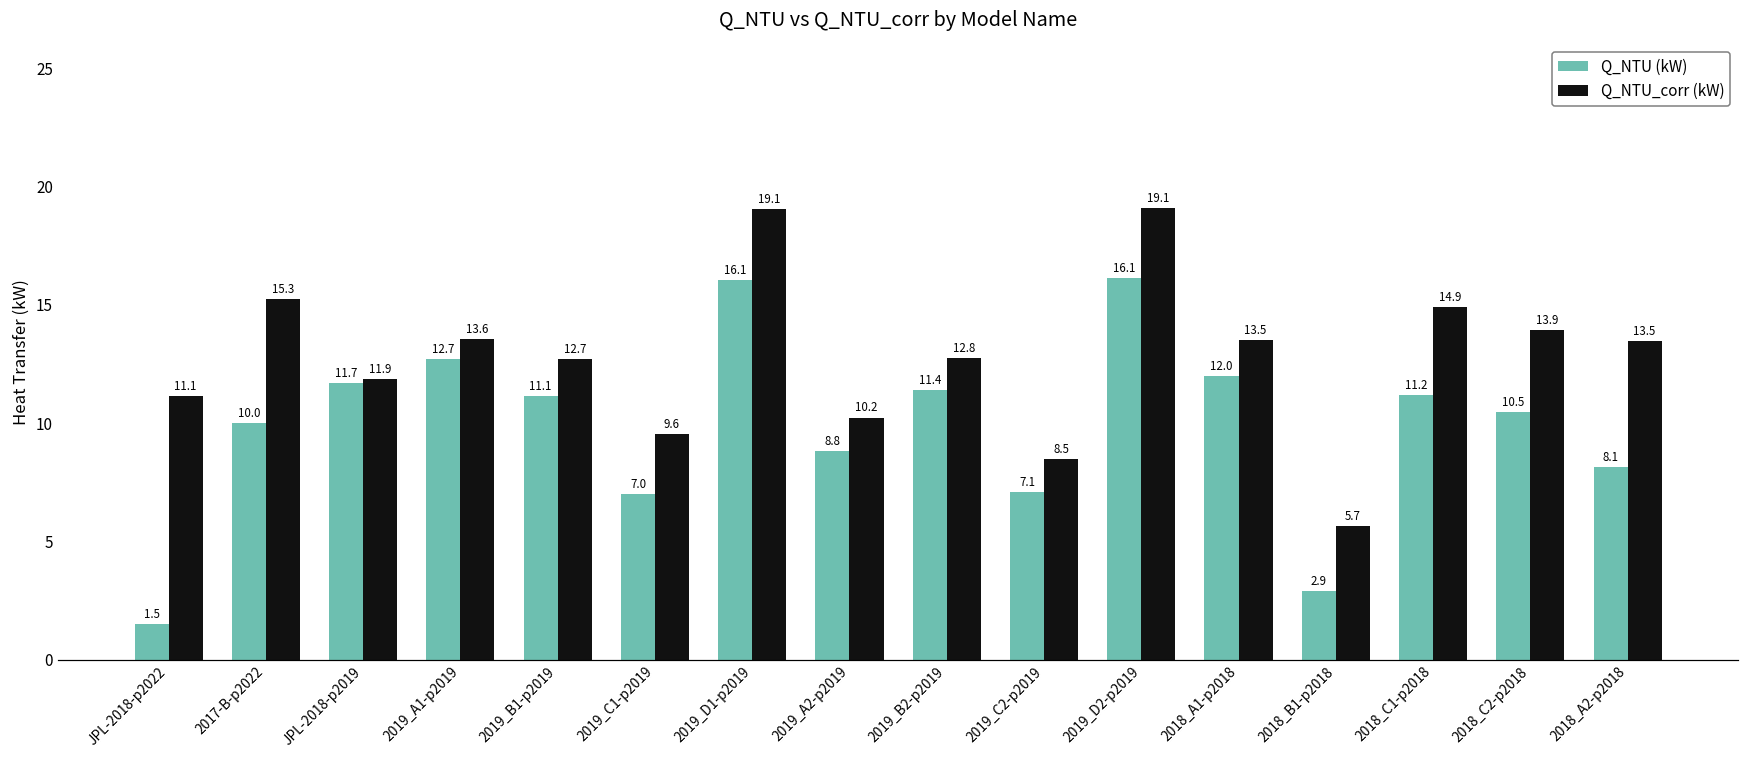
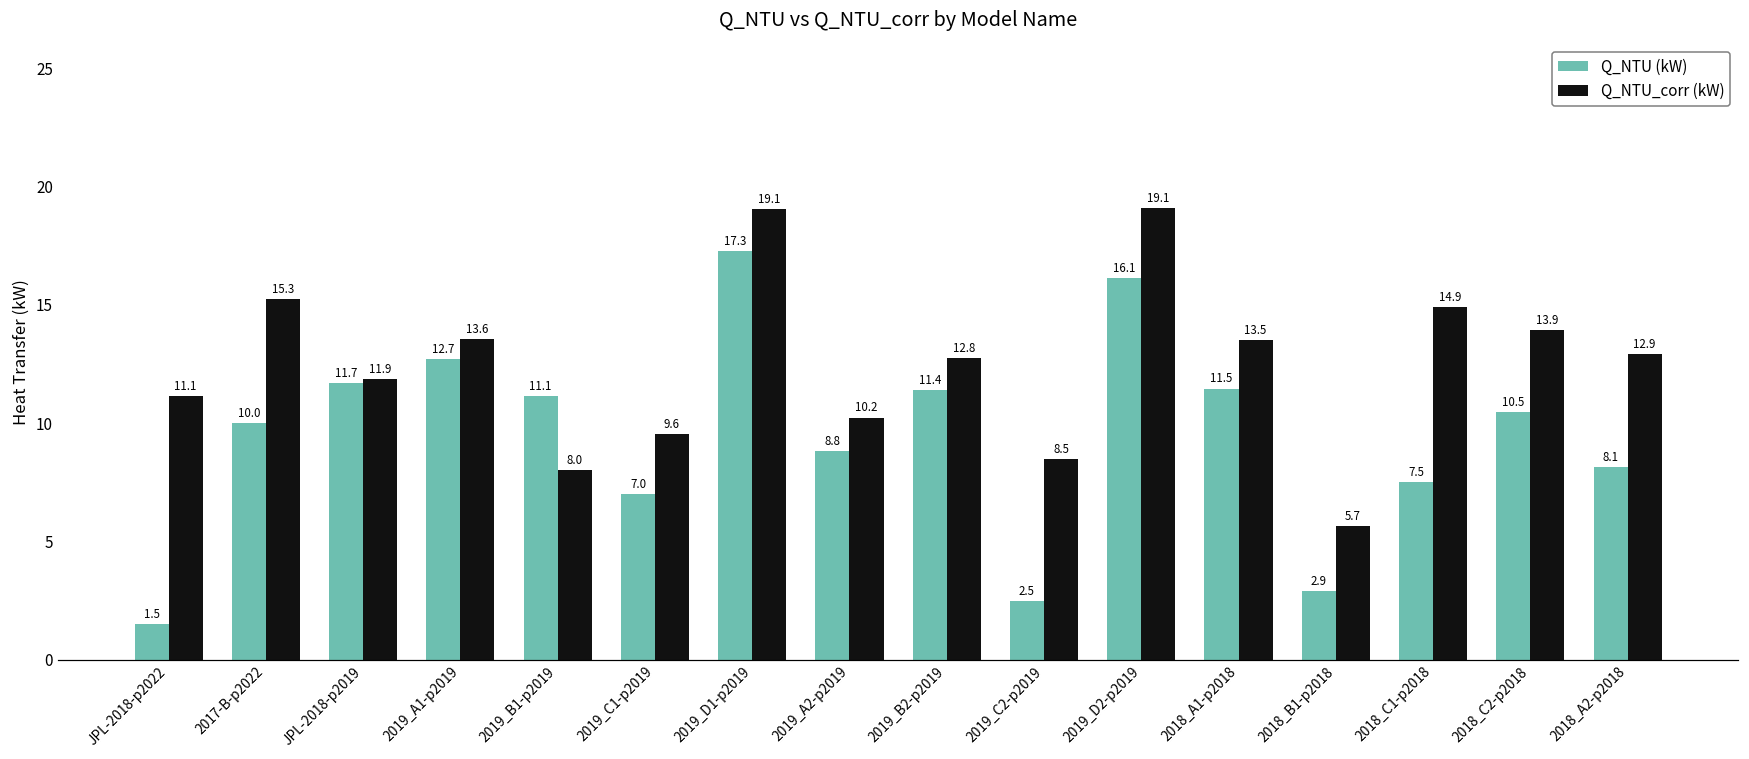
Q_NTU_corr (kW), 2019_B1-p2019: 12.7 -> 8.0
Q_NTU (kW), 2019_D1-p2019: 16.1 -> 17.3
Q_NTU (kW), 2019_C2-p2019: 7.1 -> 2.5
Q_NTU (kW), 2018_A1-p2018: 12.0 -> 11.5
Q_NTU (kW), 2018_C1-p2018: 11.2 -> 7.5
Q_NTU_corr (kW), 2018_A2-p2018: 13.5 -> 12.9
